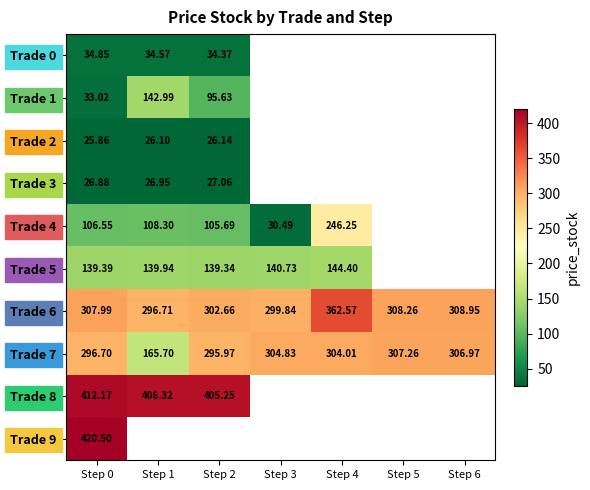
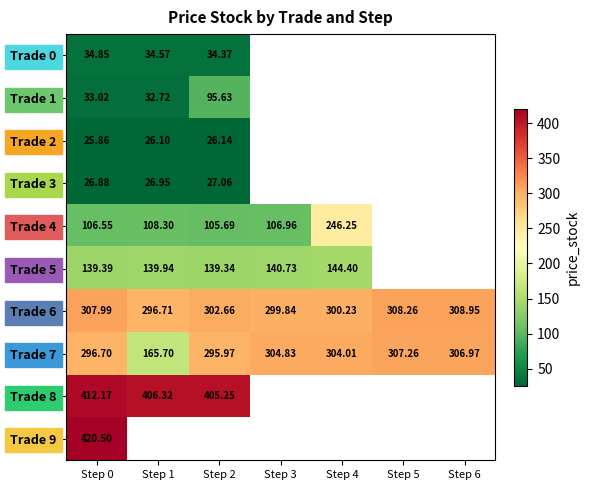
Trade 1, Step 1: 142.99 -> 32.72
Trade 4, Step 3: 30.49 -> 106.96
Trade 6, Step 4: 362.57 -> 300.23
